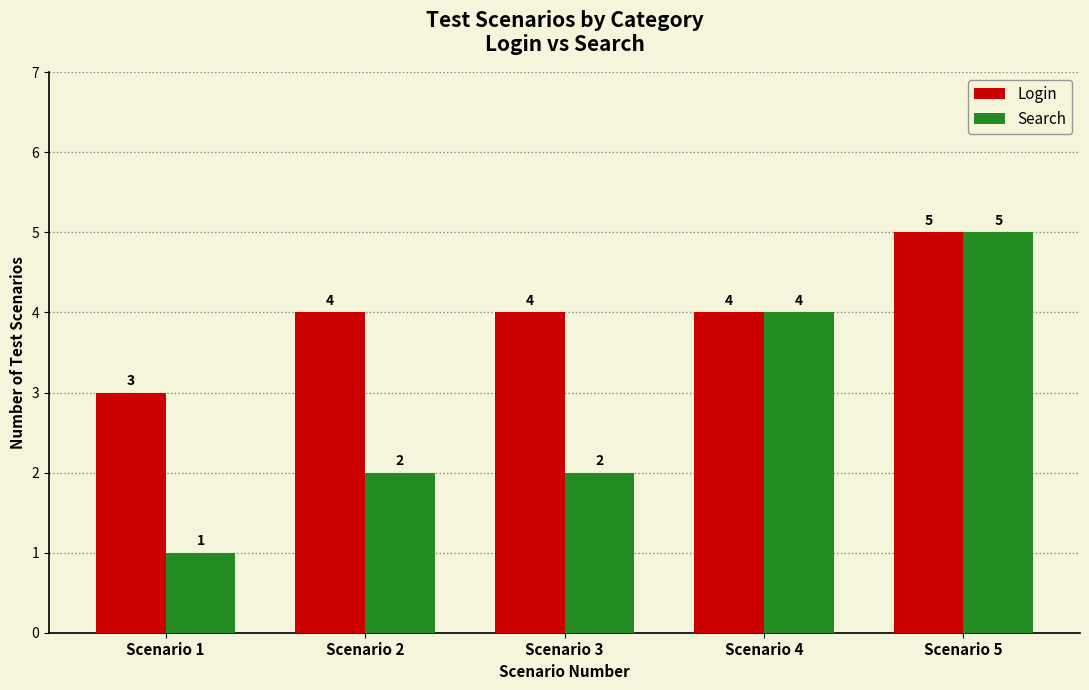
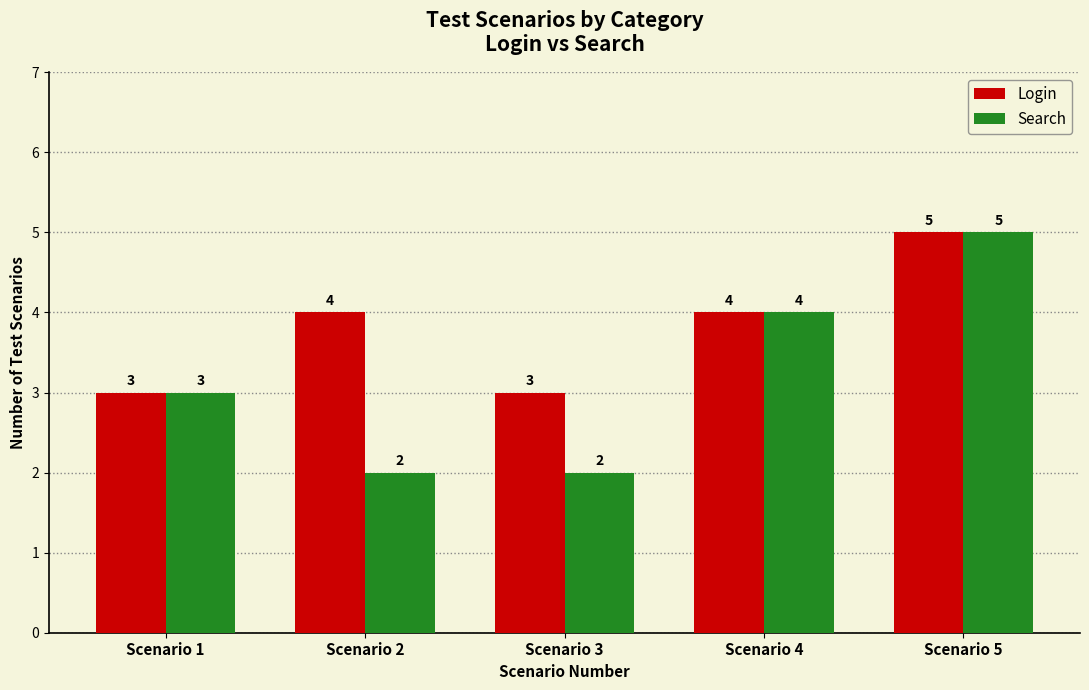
Search, Scenario 1: 1 -> 3
Login, Scenario 3: 4 -> 3
